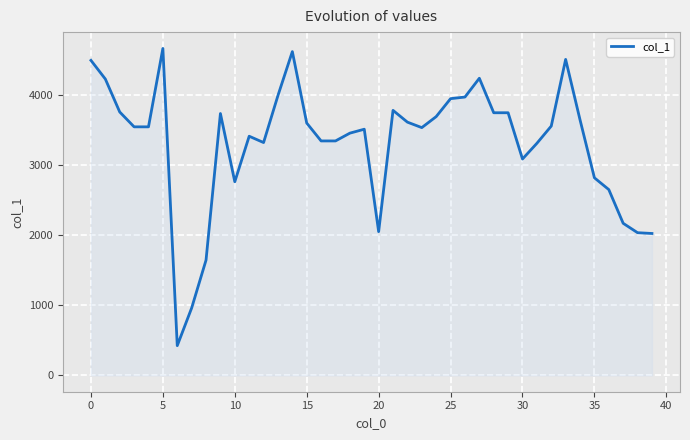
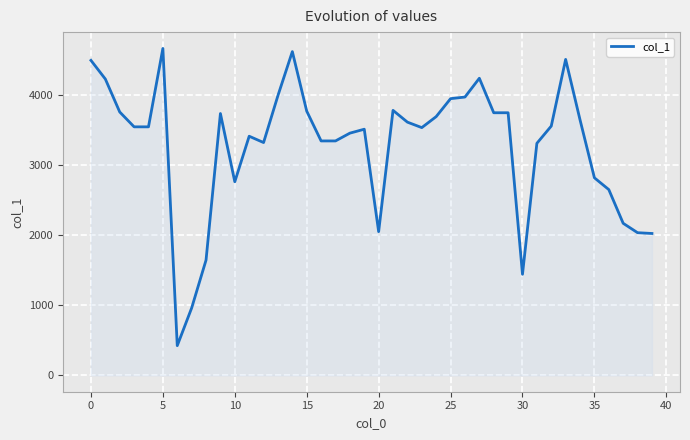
15: 3600 -> 3800
30: 3100 -> 1400
